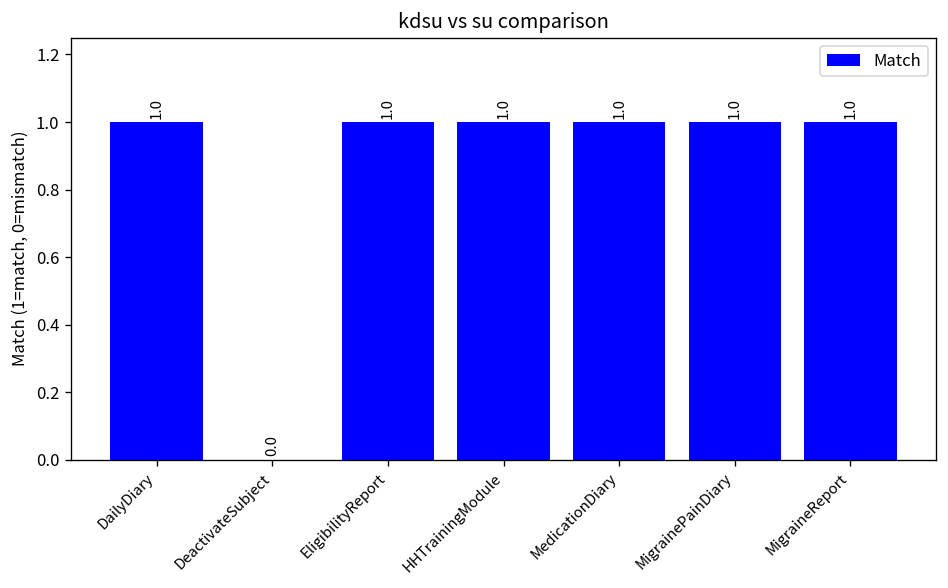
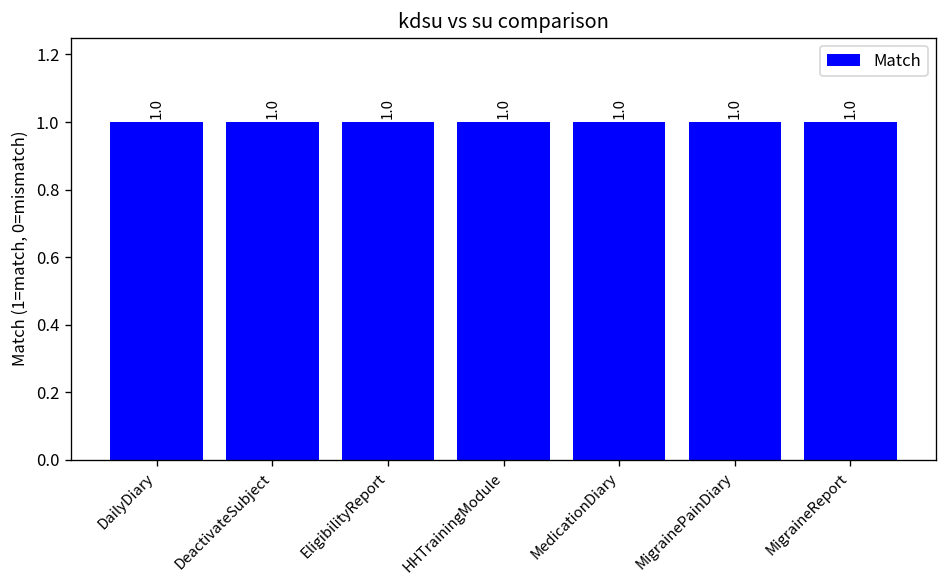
DeactivateSubject: 0.0 -> 1.0
